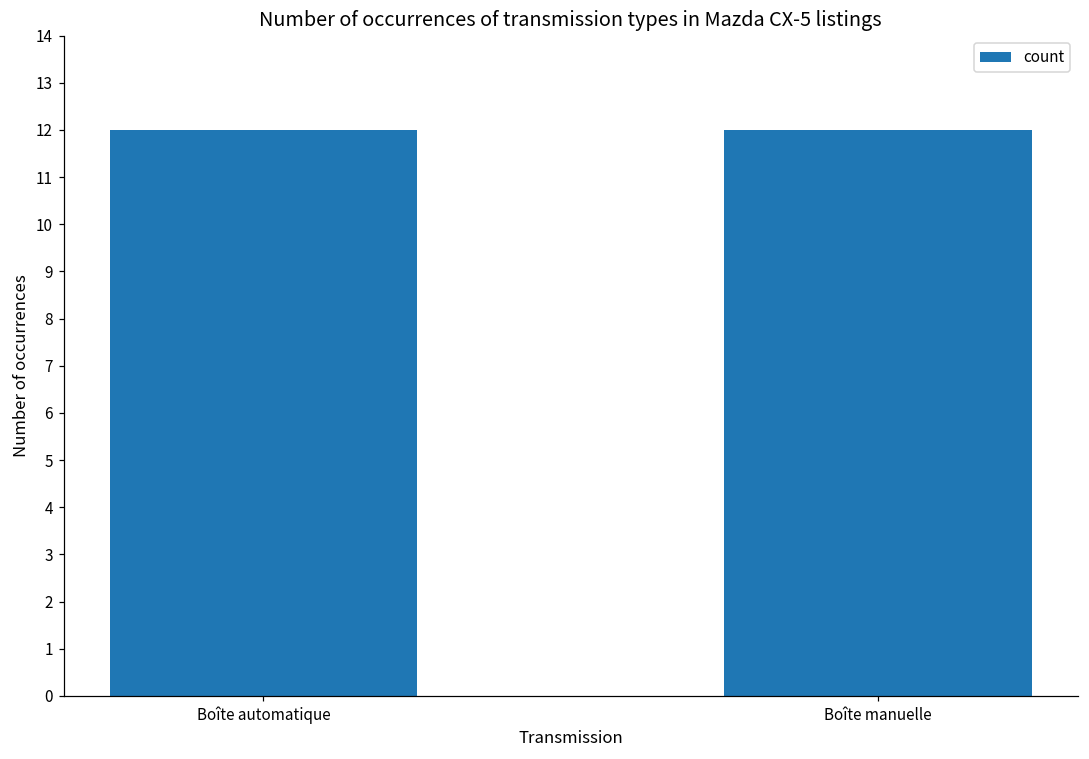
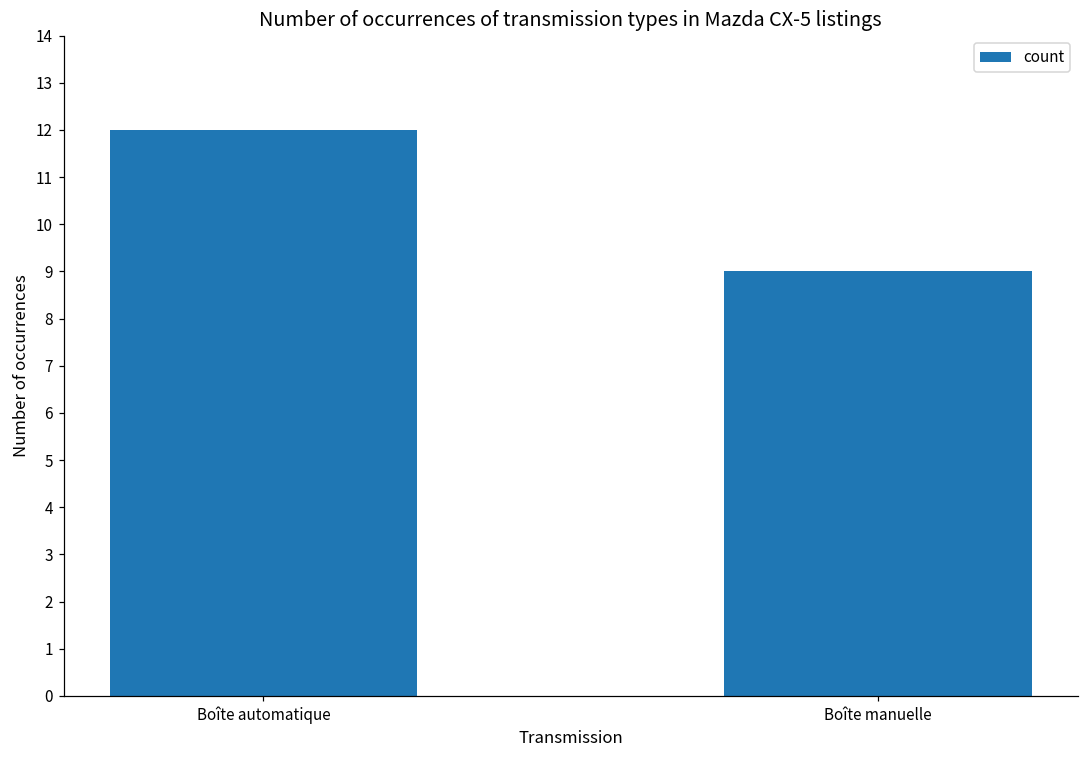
Boîte manuelle: 12 -> 9
